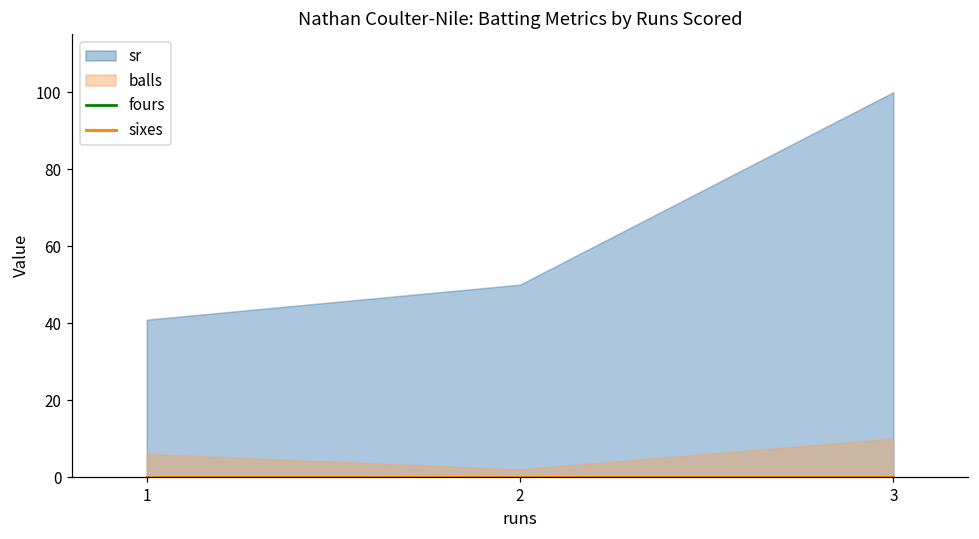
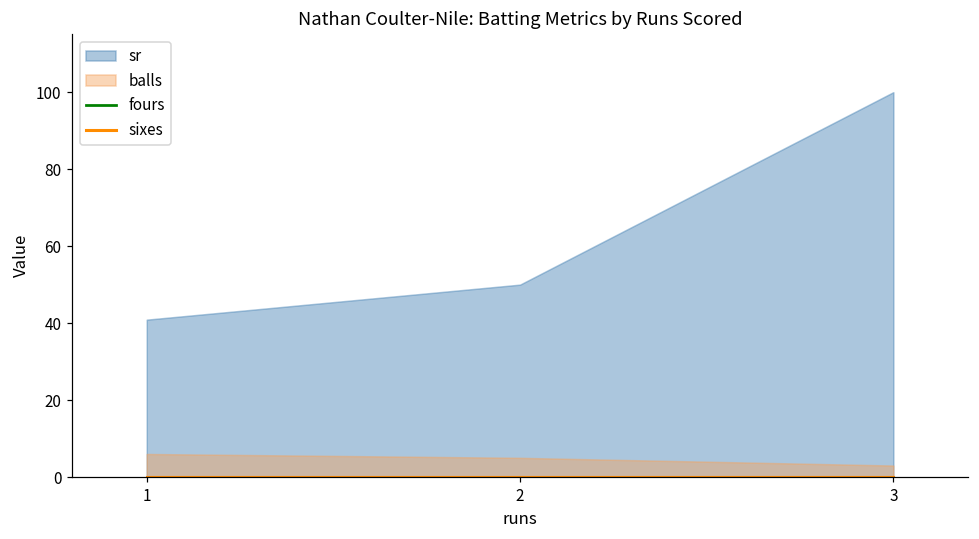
balls, 2: 2 -> 5
balls, 3: 10 -> 3
